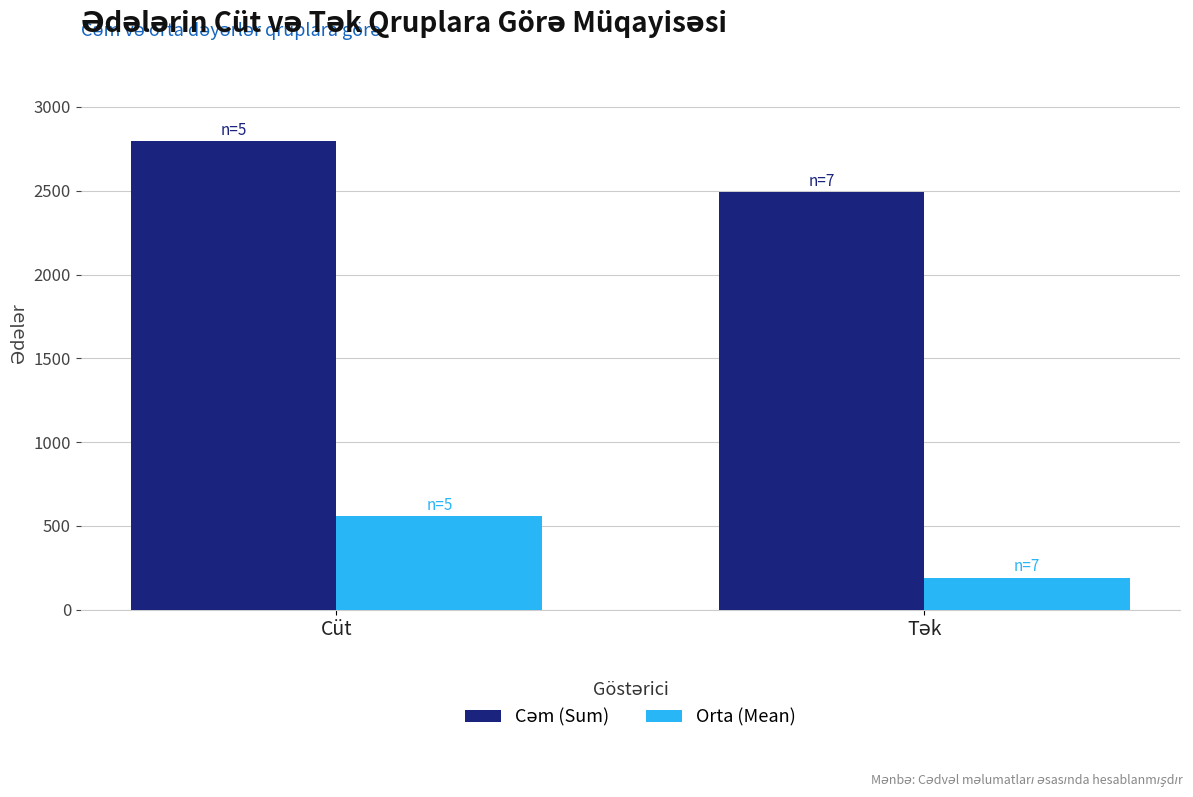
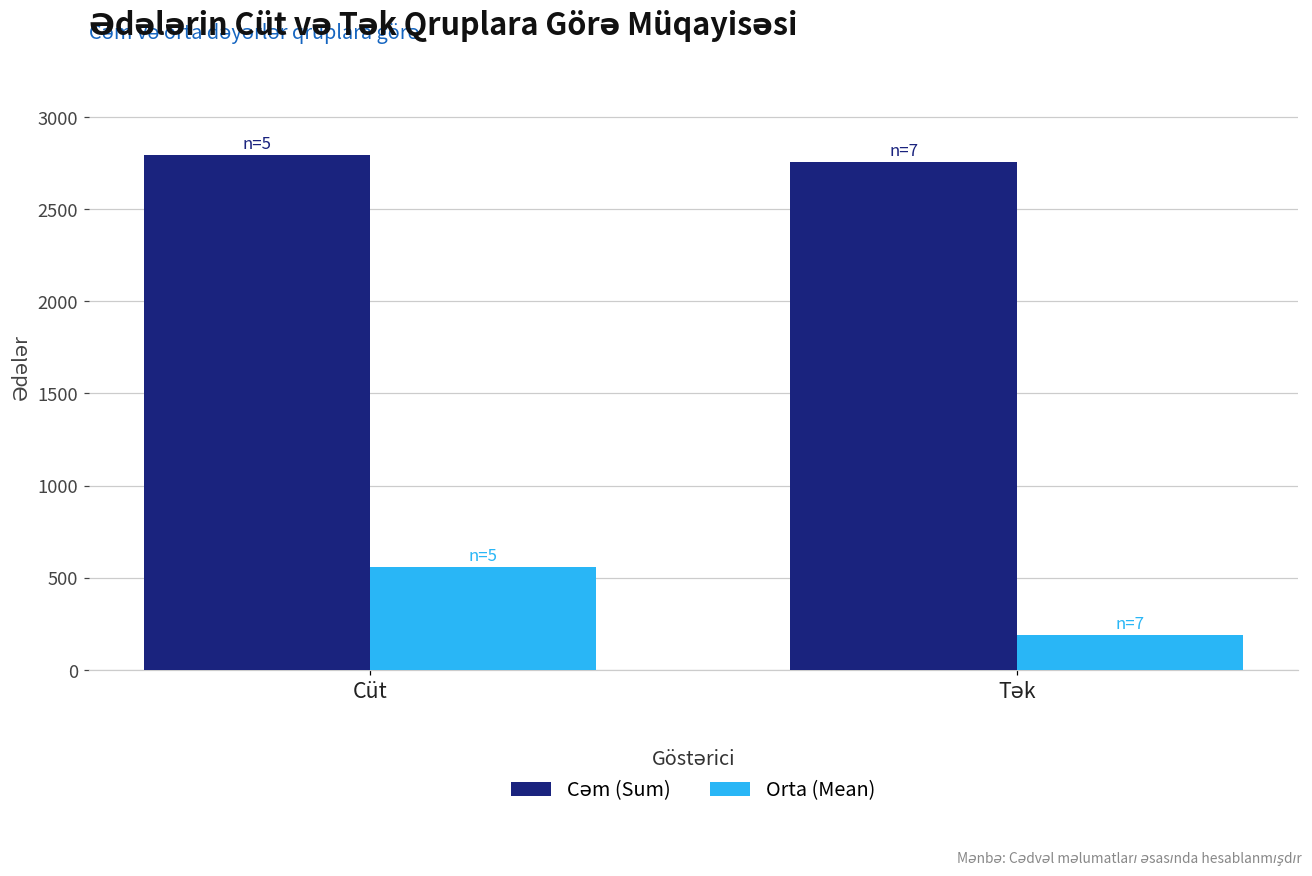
Cəm (Sum), Tək: 2490 -> 2750
